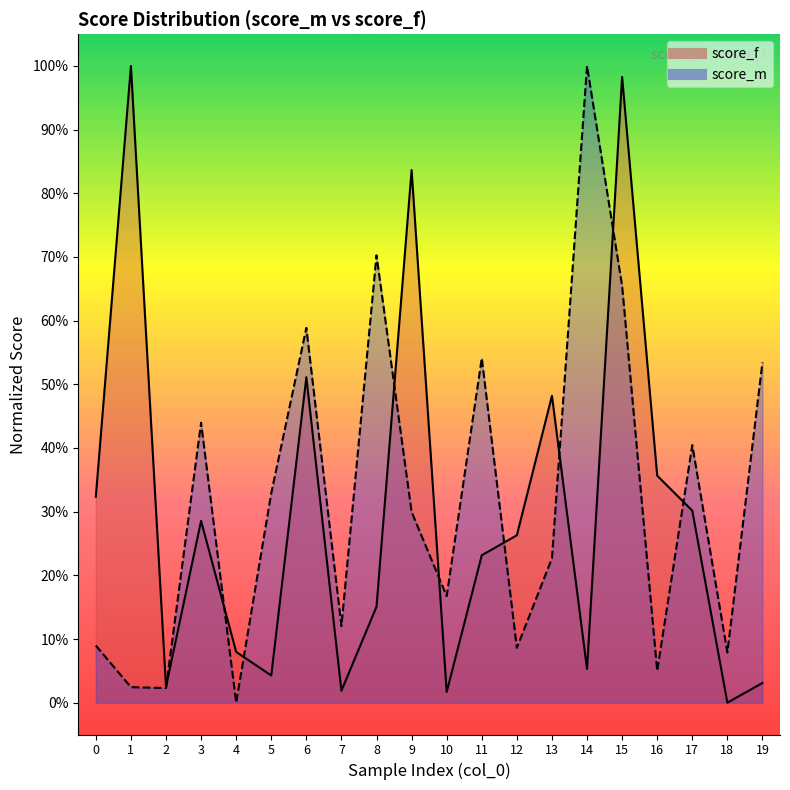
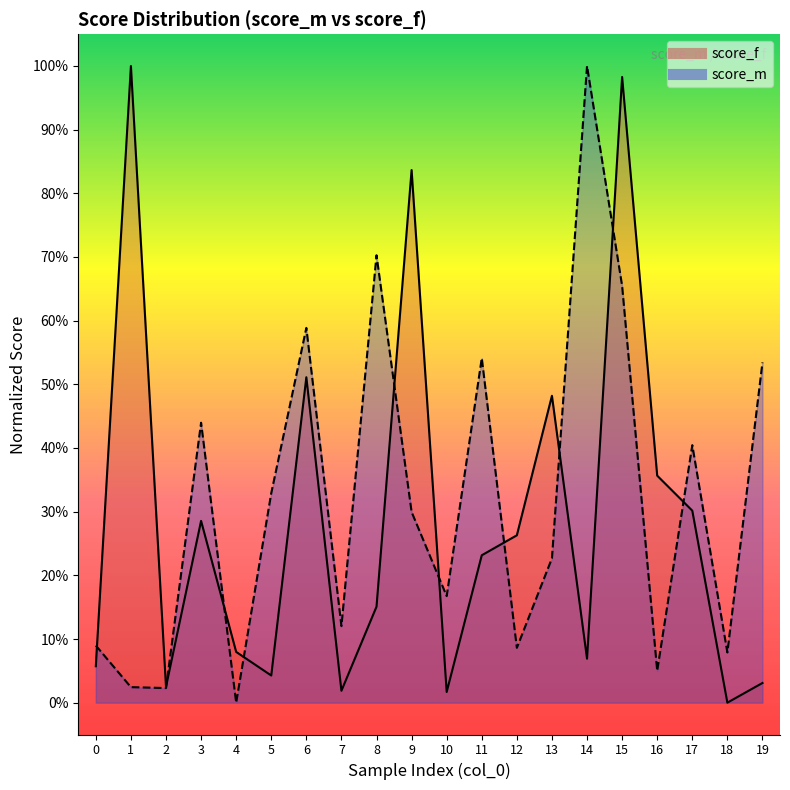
score_f, 0: 32% -> 6%
score_f, 14: 5% -> 7%
